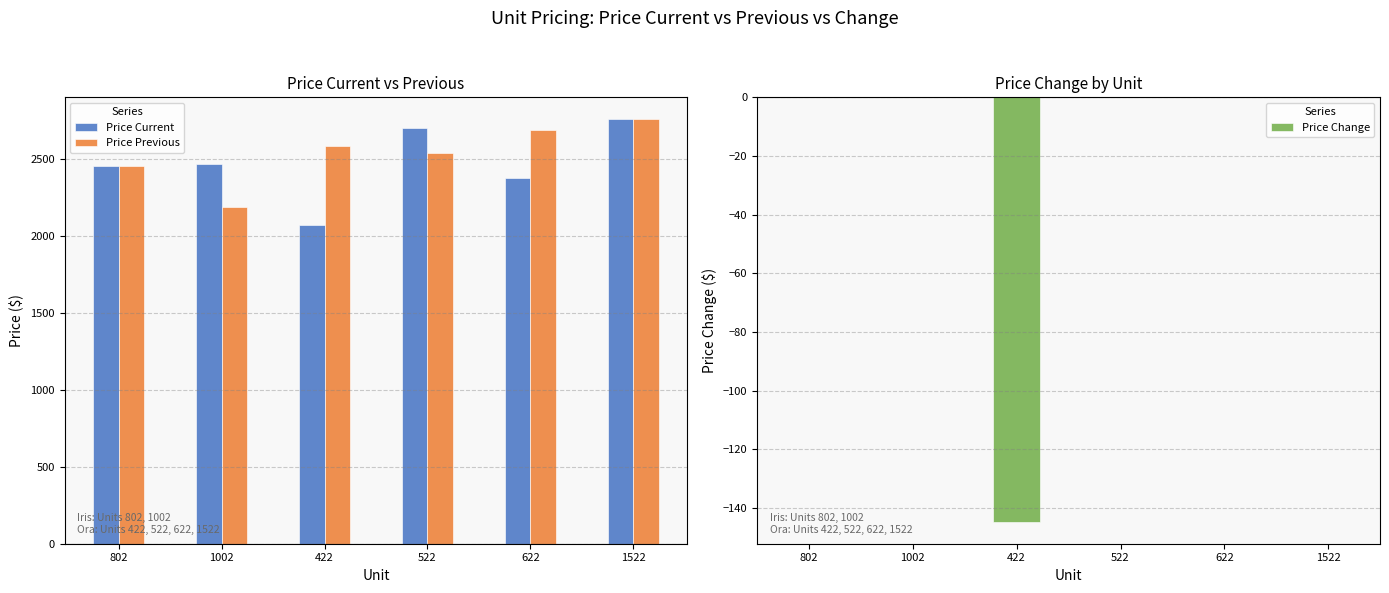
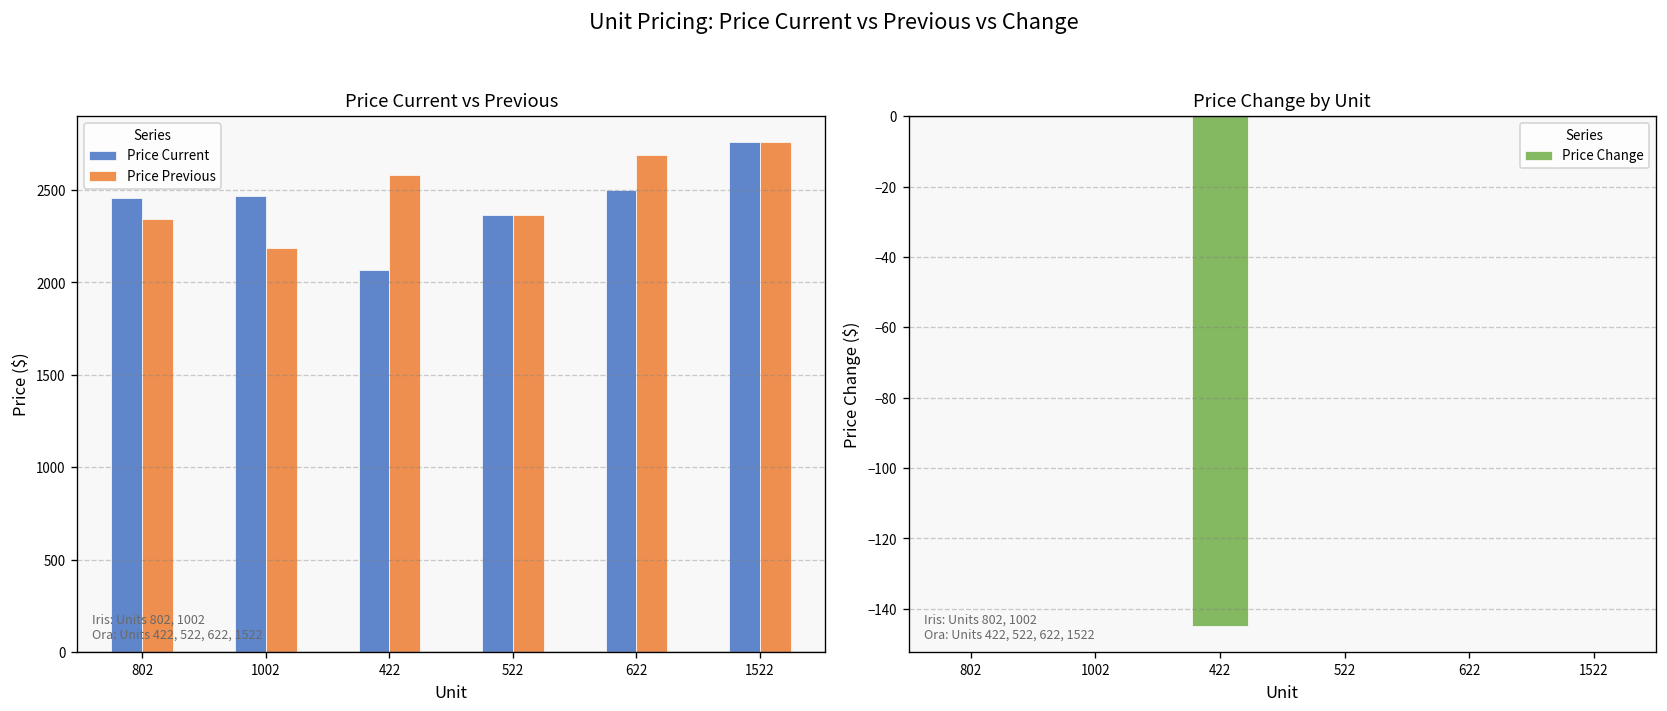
Price Current vs Previous, Price Previous, 802: 2460 -> 2340
Price Current vs Previous, Price Current, 522: 2700 -> 2370
Price Current vs Previous, Price Previous, 522: 2540 -> 2370
Price Current vs Previous, Price Current, 622: 2380 -> 2500
